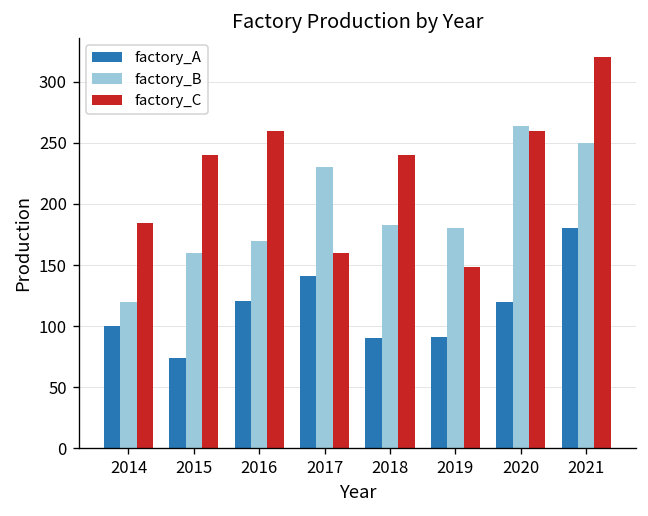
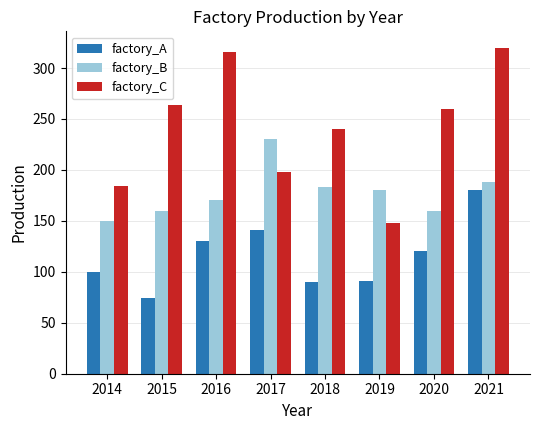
factory_B, 2014: 120 -> 150
factory_C, 2015: 240 -> 264
factory_A, 2016: 121 -> 130
factory_C, 2016: 260 -> 316
factory_C, 2017: 160 -> 198
factory_B, 2020: 264 -> 160
factory_B, 2021: 250 -> 188
